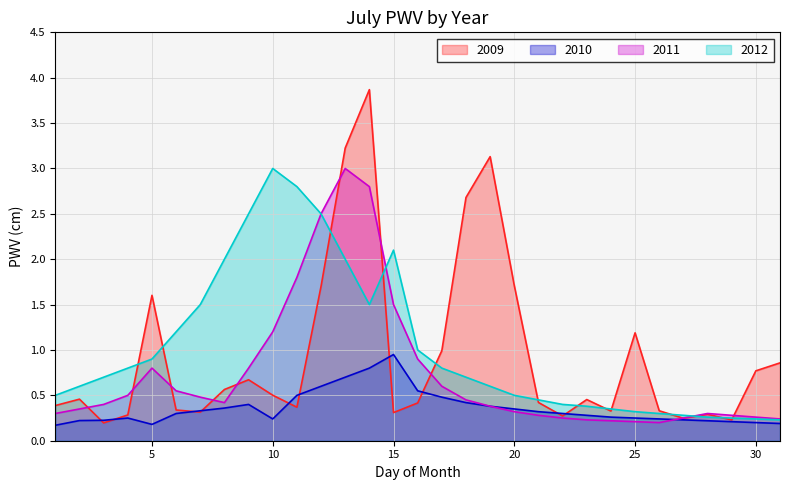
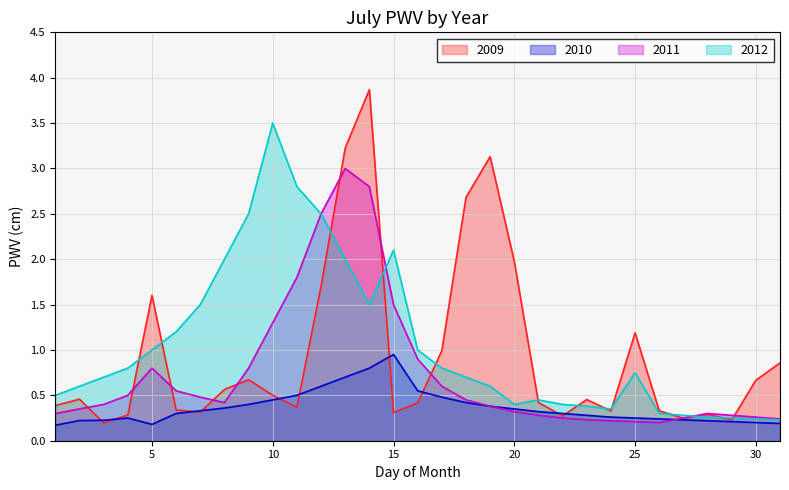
2012, 5: 0.9 -> 1.0
2010, 10: 0.2 -> 0.5
2011, 10: 1.2 -> 1.3
2012, 10: 3.0 -> 3.5
2009, 20: 1.7 -> 2.0
2012, 20: 0.5 -> 0.4
2012, 25: 0.3 -> 0.8
2009, 30: 0.8 -> 0.7
